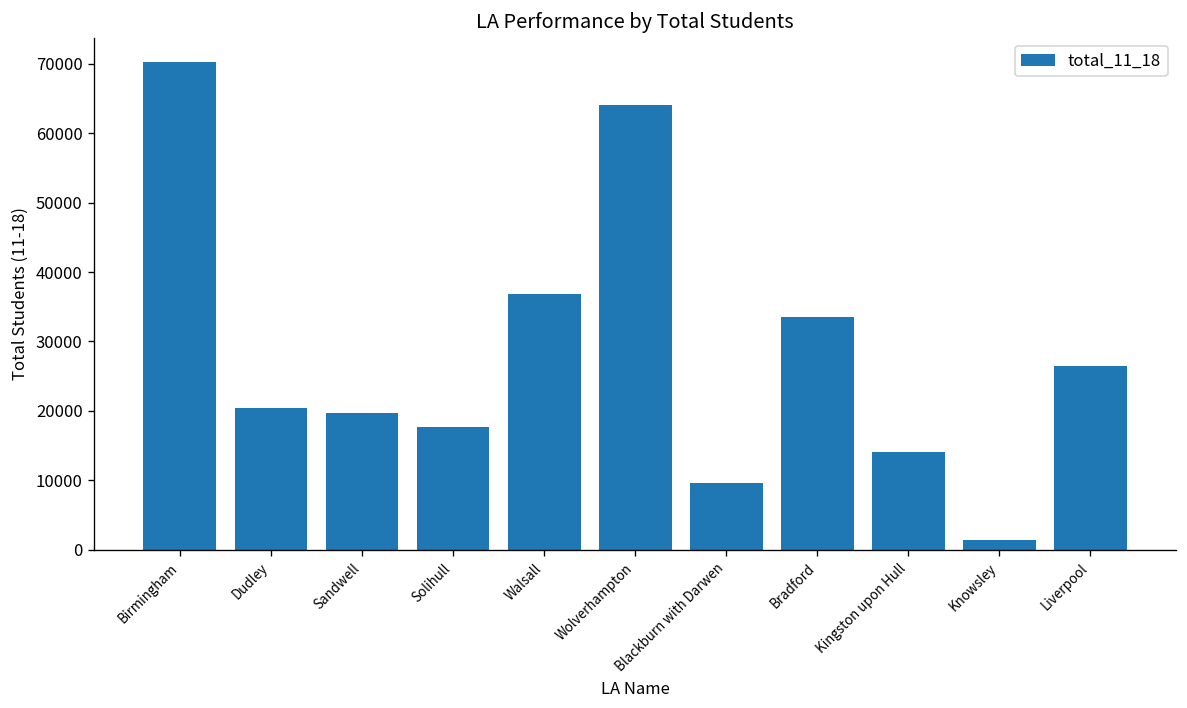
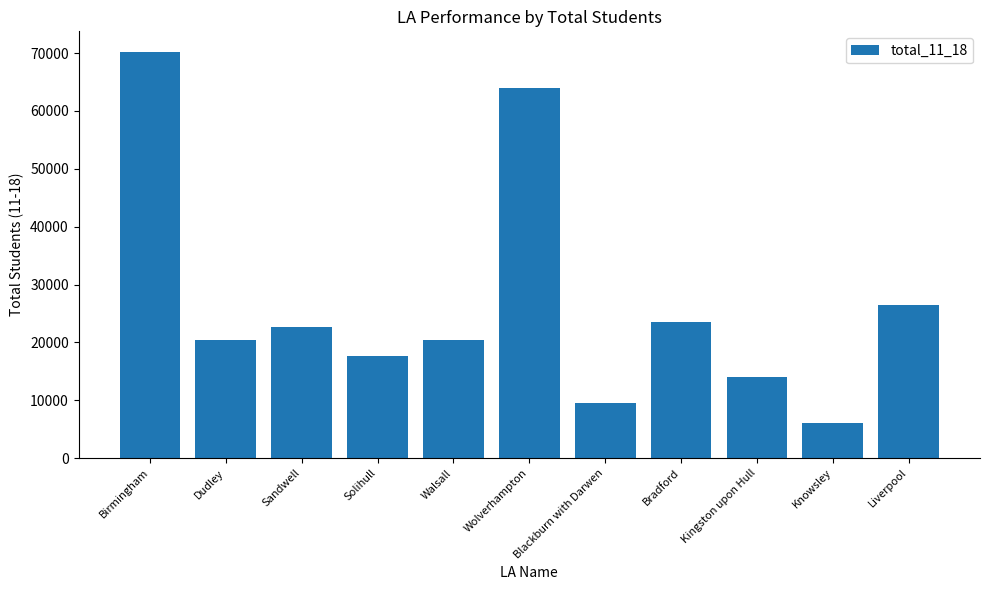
Sandwell: 20000 -> 23000
Walsall: 37000 -> 20000
Bradford: 33000 -> 23000
Knowsley: 1000 -> 6000
